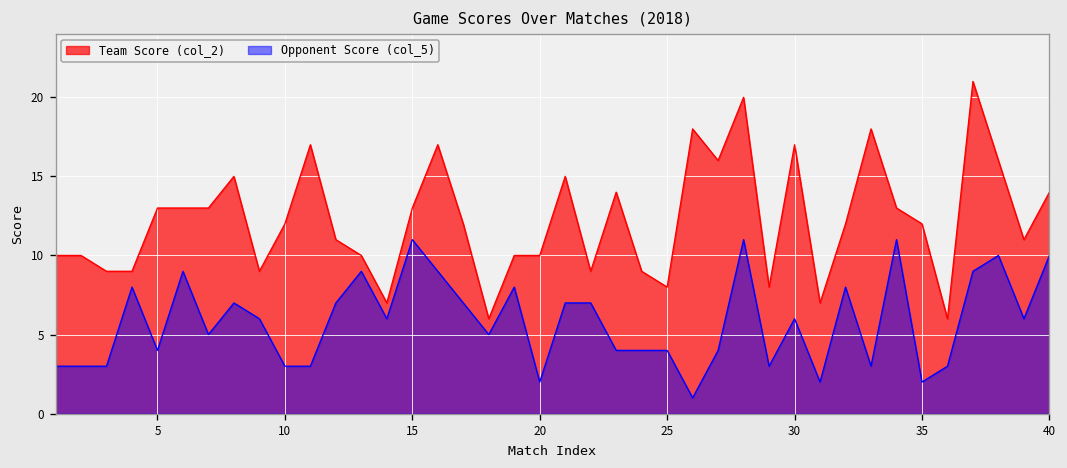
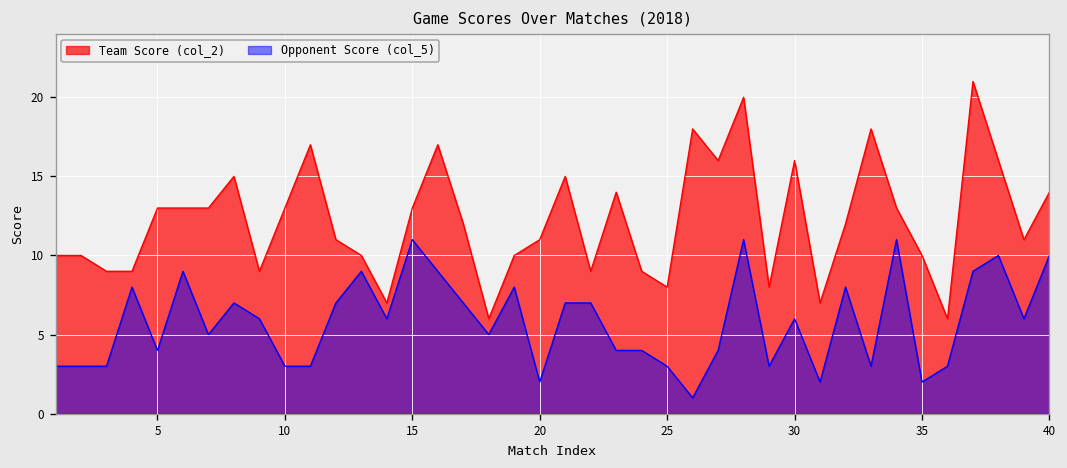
Team Score (col_2), 10: 12 -> 13
Team Score (col_2), 20: 10 -> 11
Opponent Score (col_5), 25: 4 -> 3
Team Score (col_2), 30: 17 -> 16
Team Score (col_2), 35: 12 -> 10
